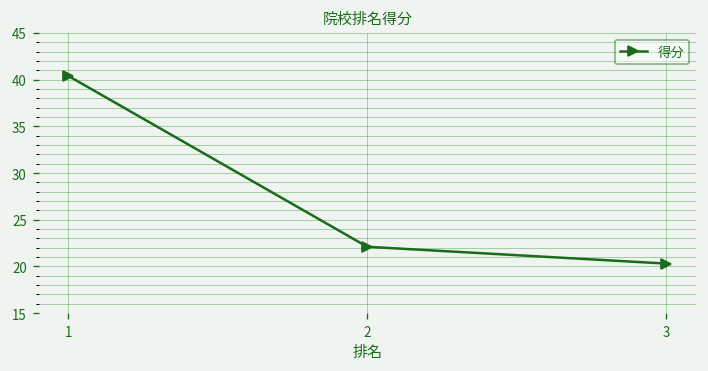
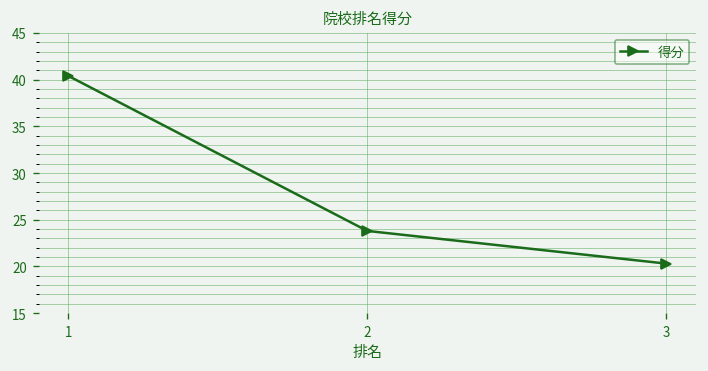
2: 22 -> 24
